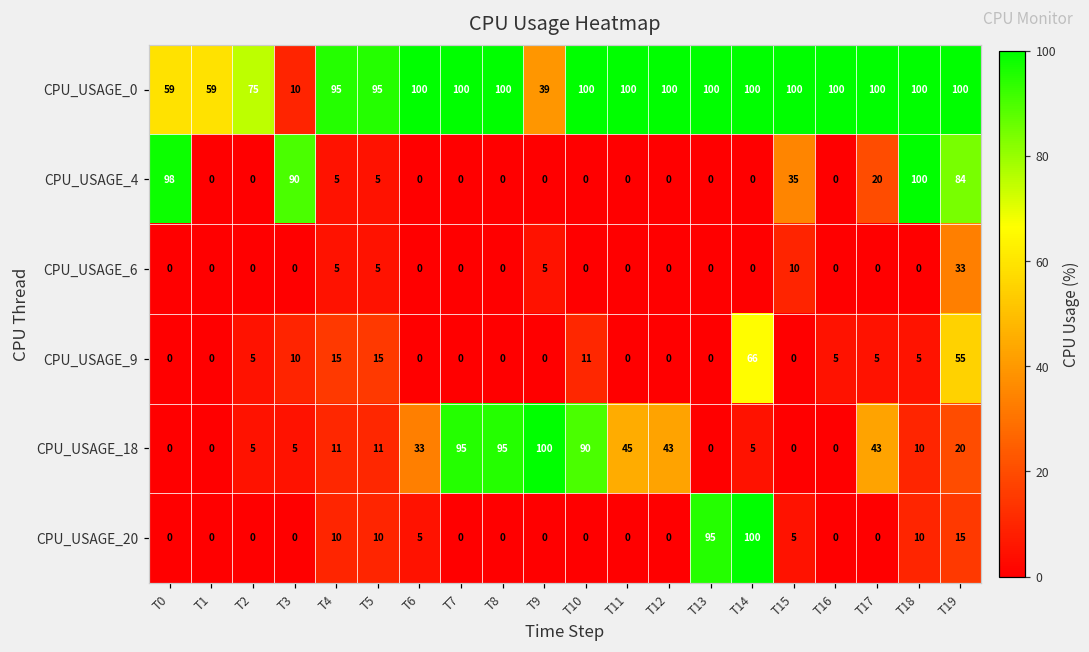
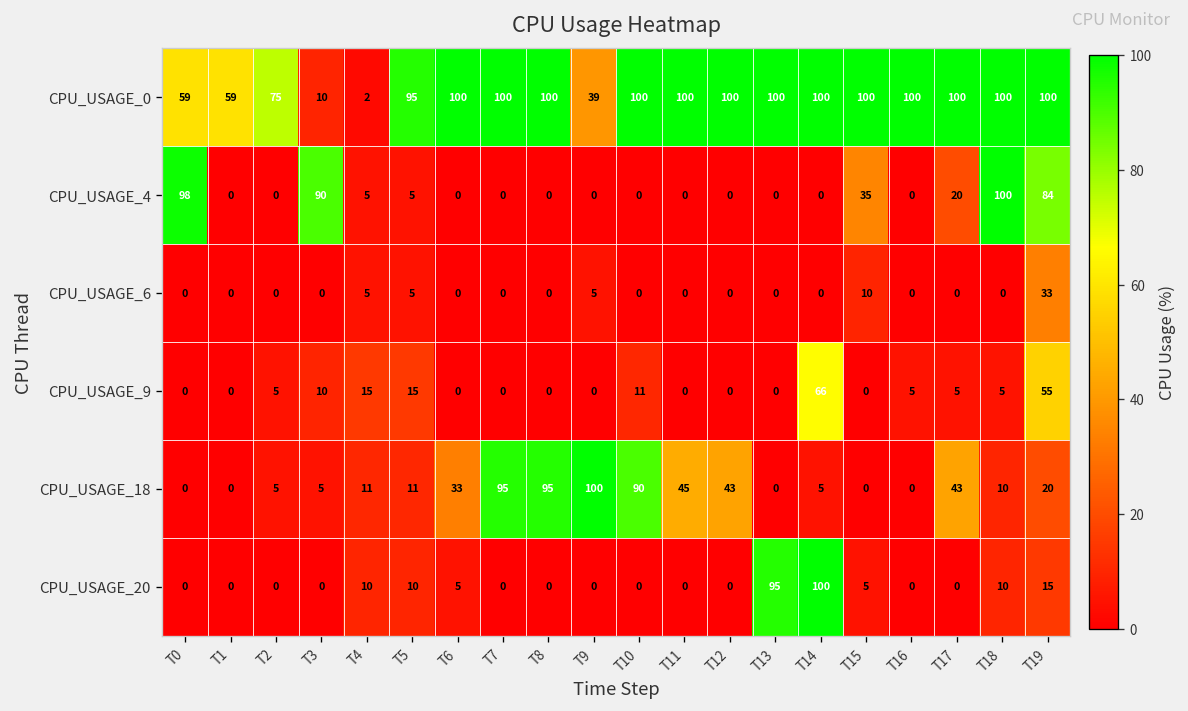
CPU_USAGE_0, T4: 95 -> 2
